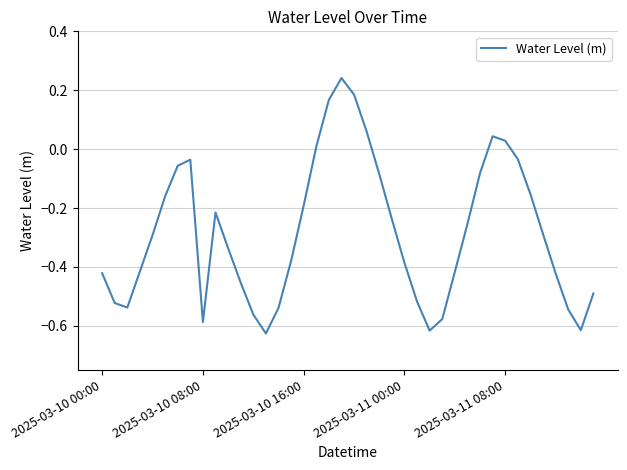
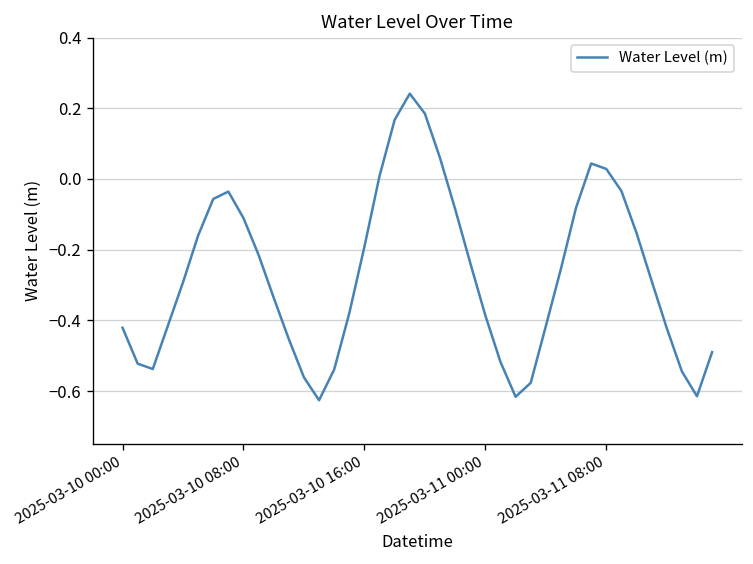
2025-03-10 08:00: -0.59 -> -0.11
